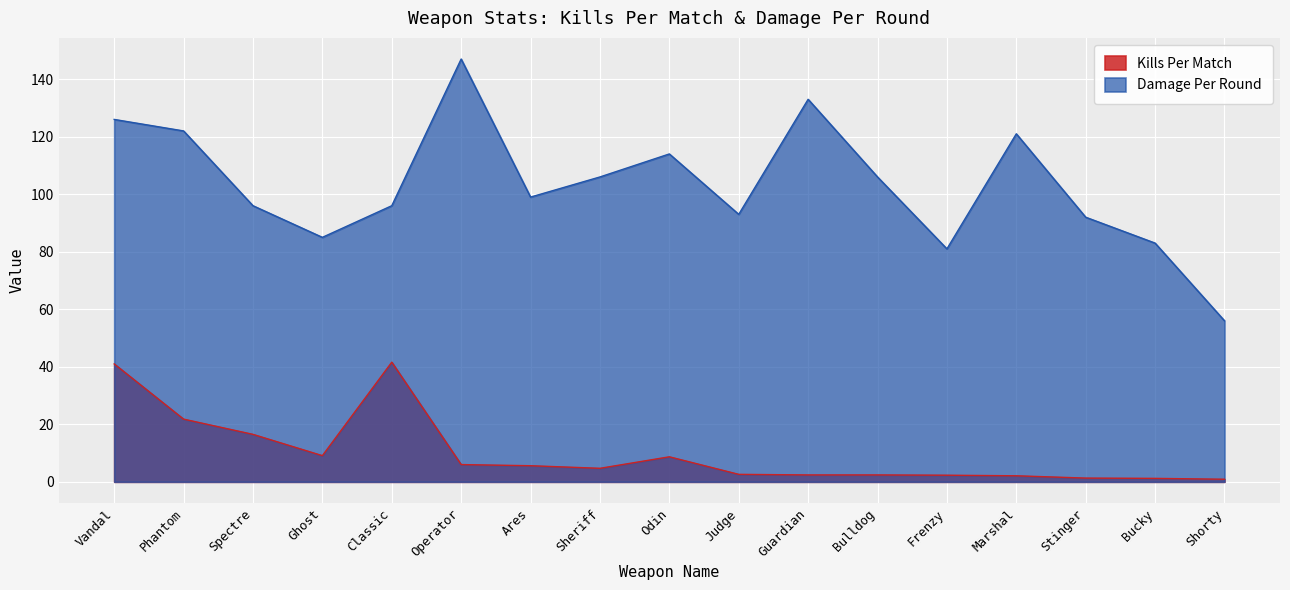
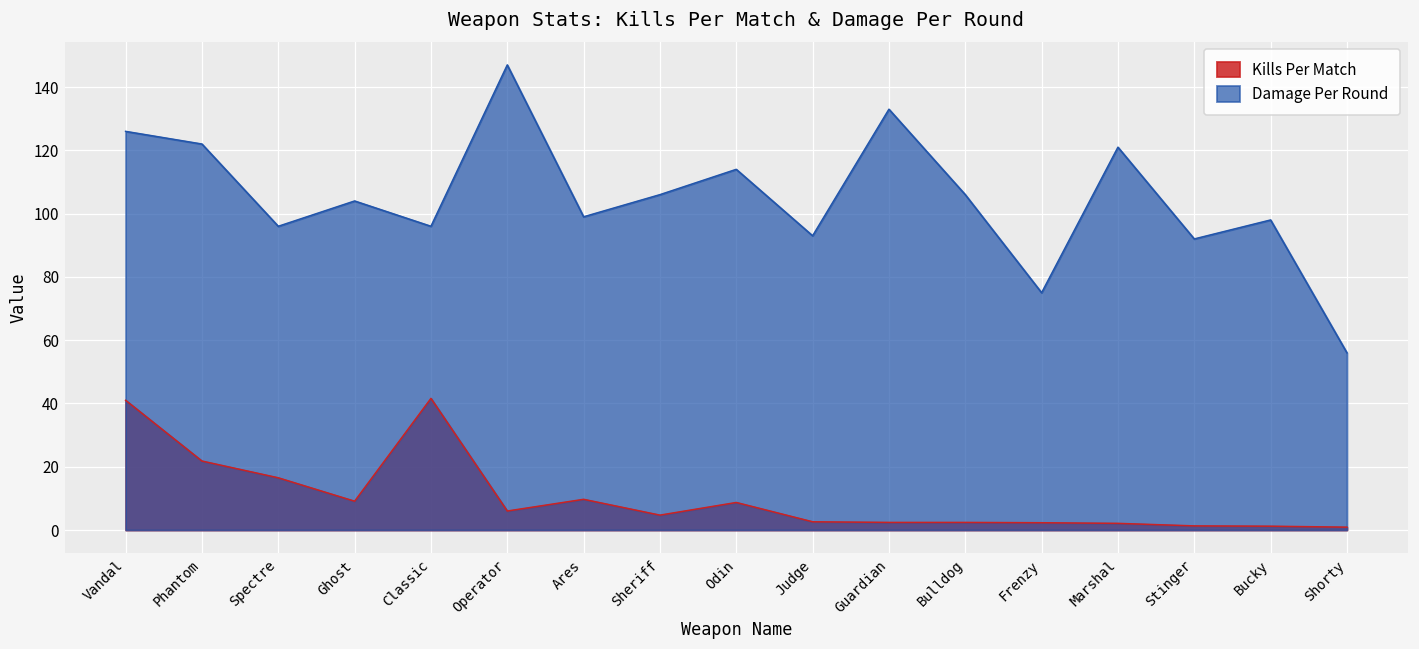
Damage Per Round, Ghost: 85 -> 104
Kills Per Match, Ares: 6 -> 10
Damage Per Round, Frenzy: 81 -> 75
Damage Per Round, Bucky: 83 -> 98
